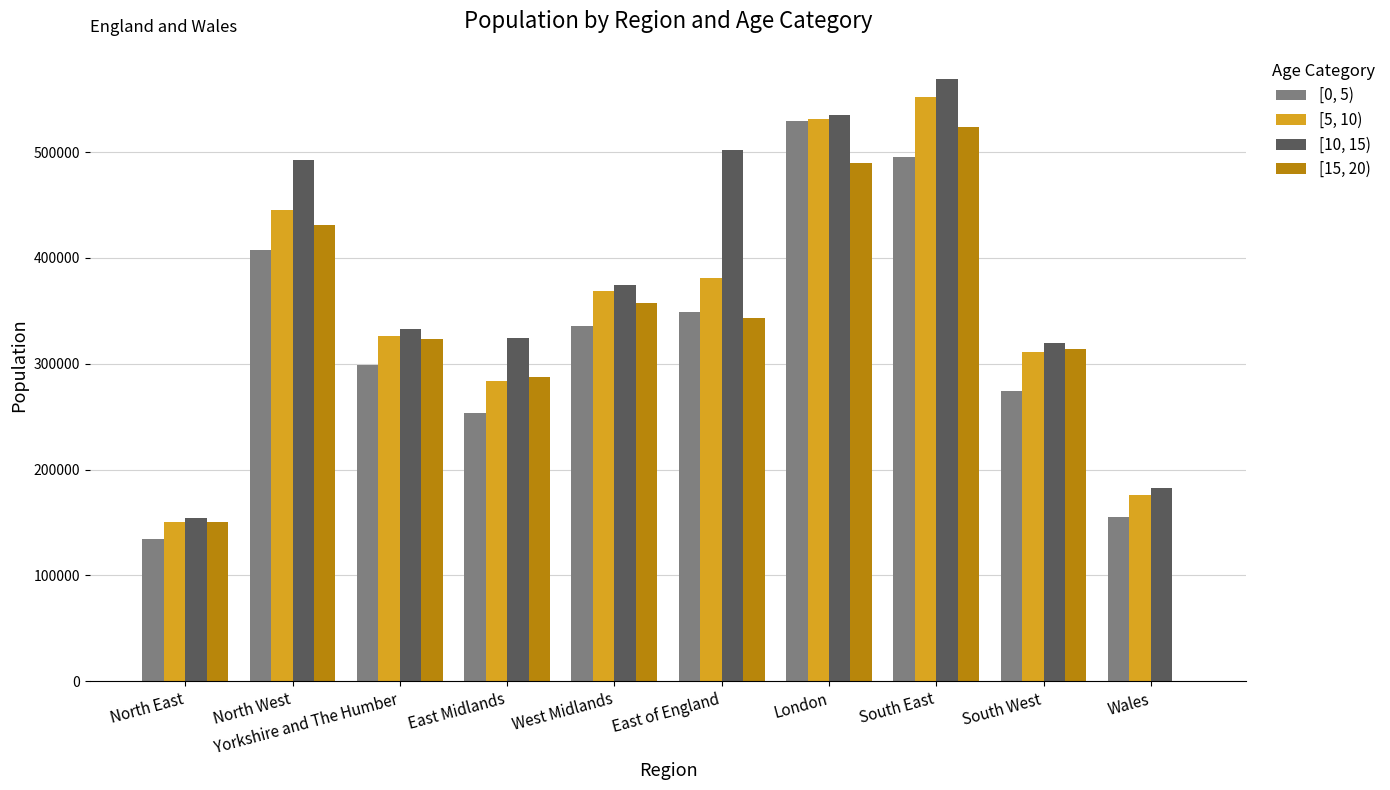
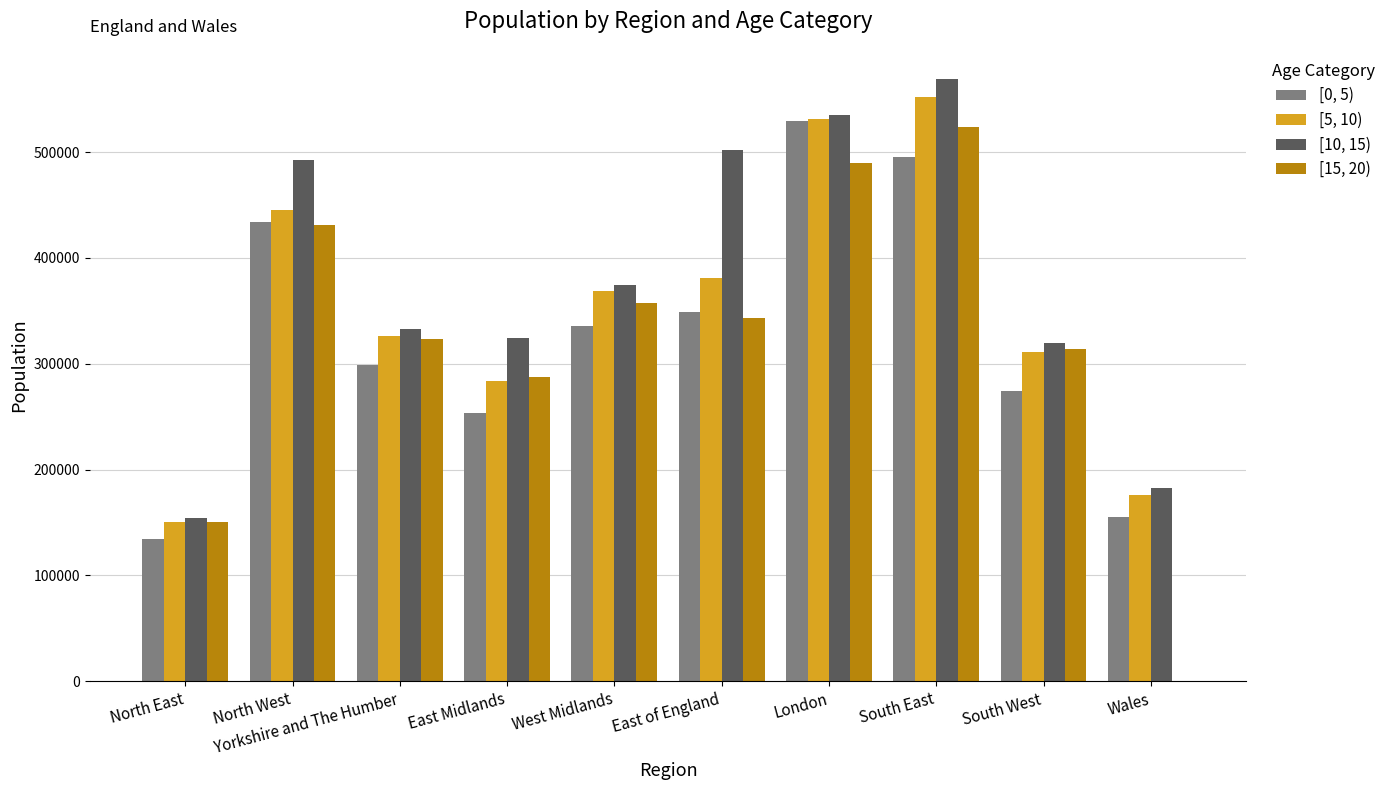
[0, 5), North West: 408000 -> 434000
